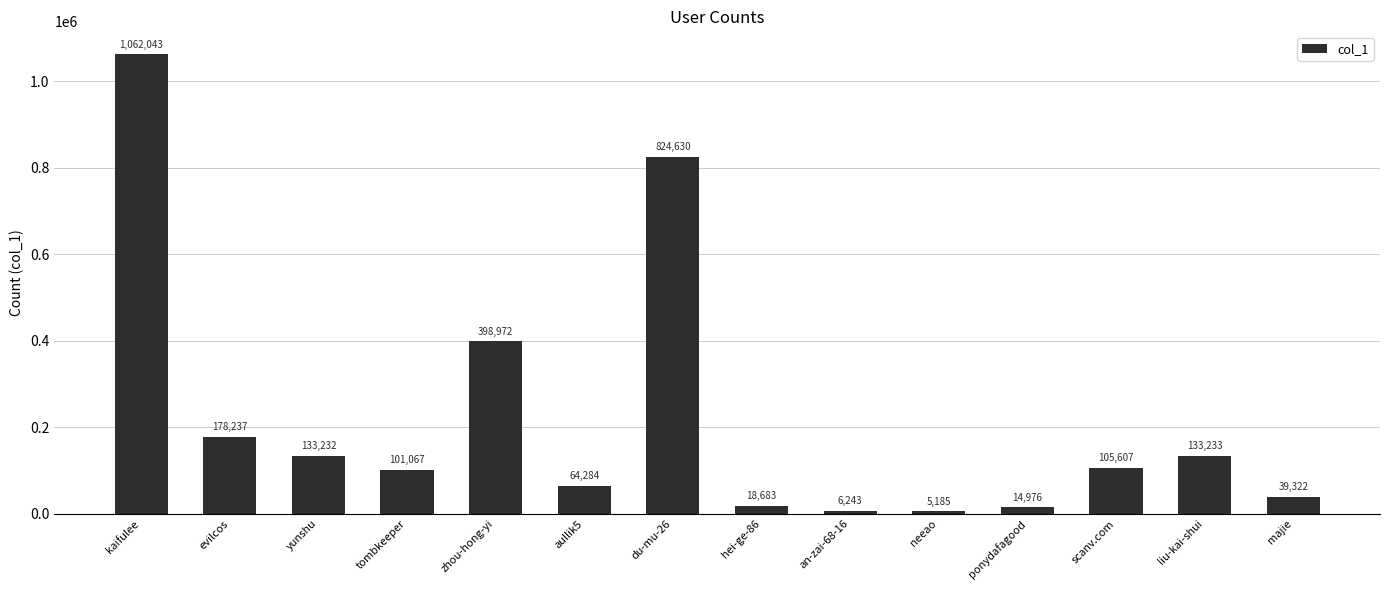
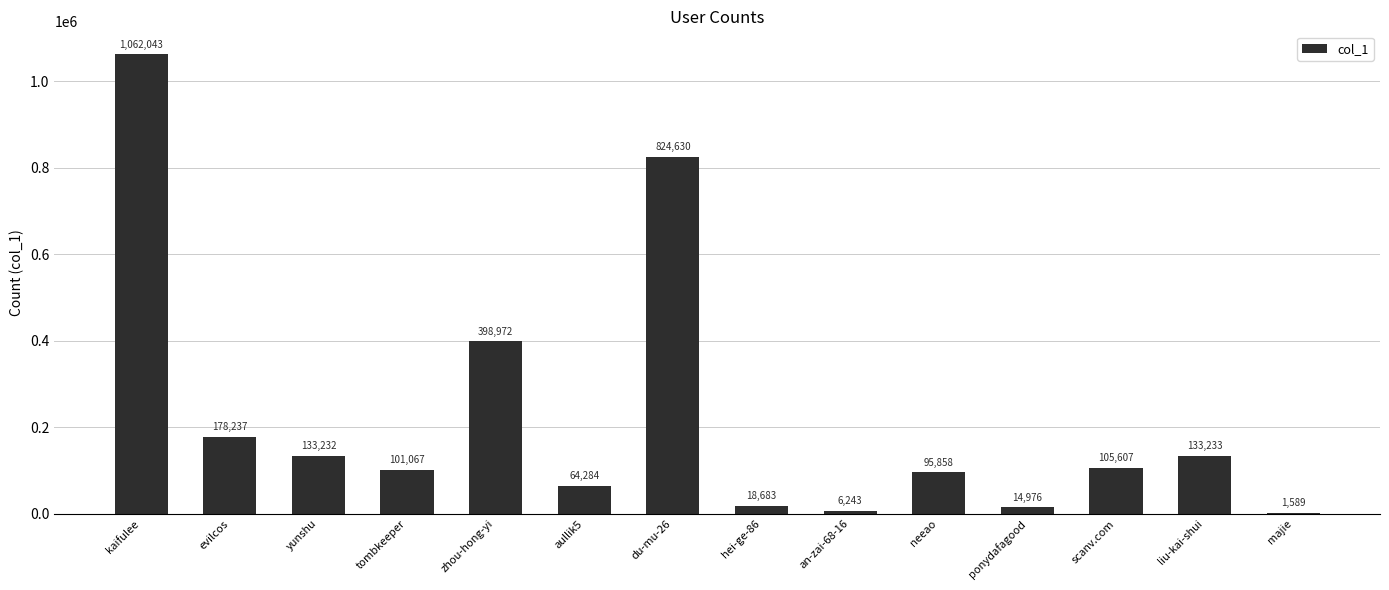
neeao: 5,185 -> 95,858
majie: 39,322 -> 1,589
